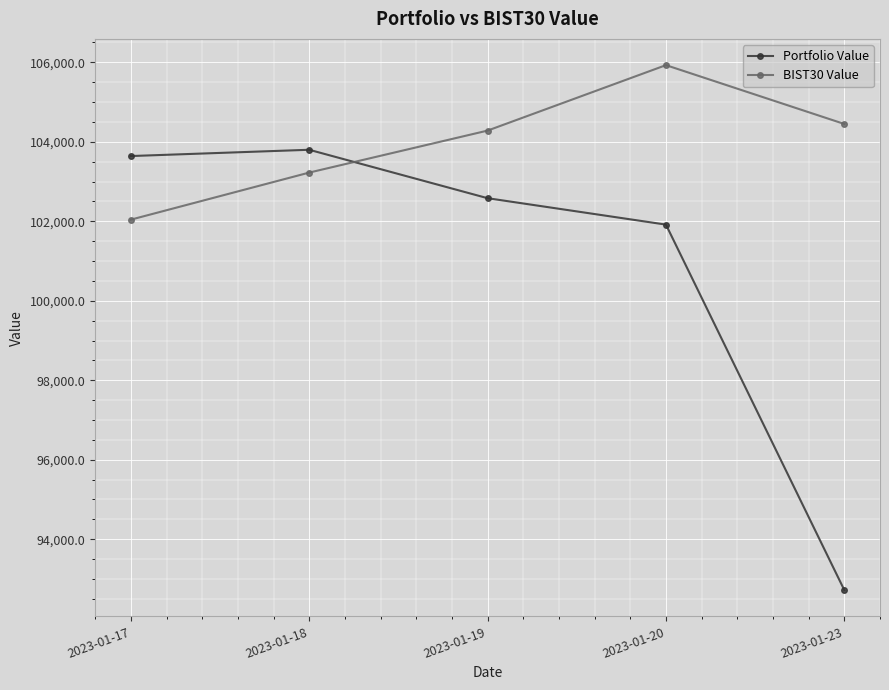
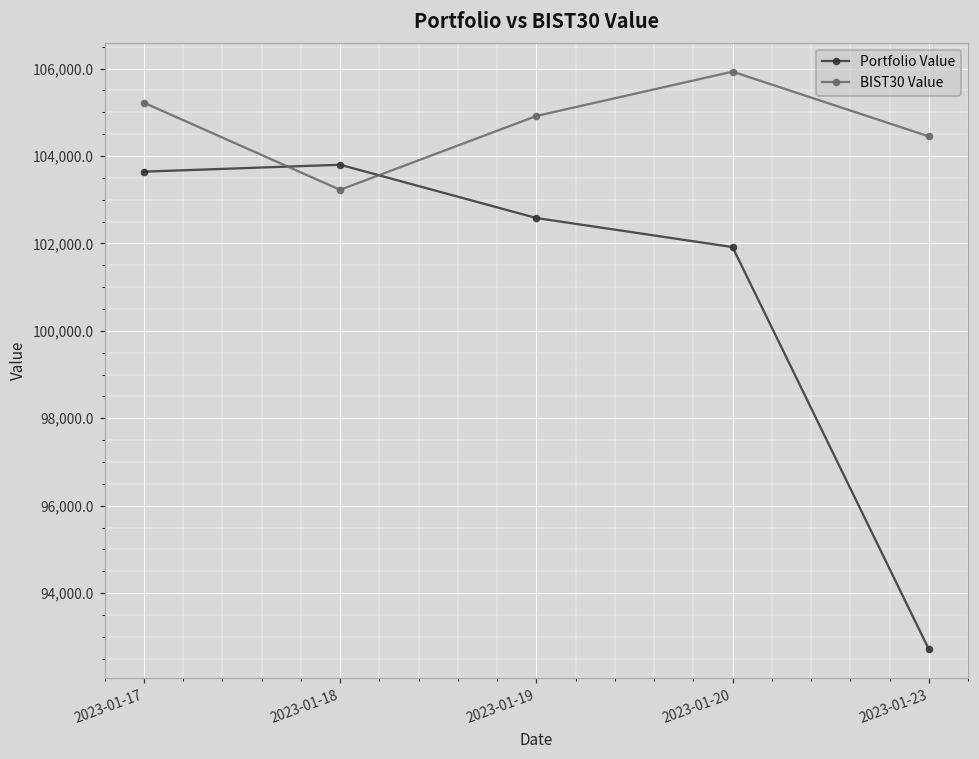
BIST30 Value, 2023-01-17: 102,000 -> 105,200
BIST30 Value, 2023-01-19: 104,300 -> 104,900
